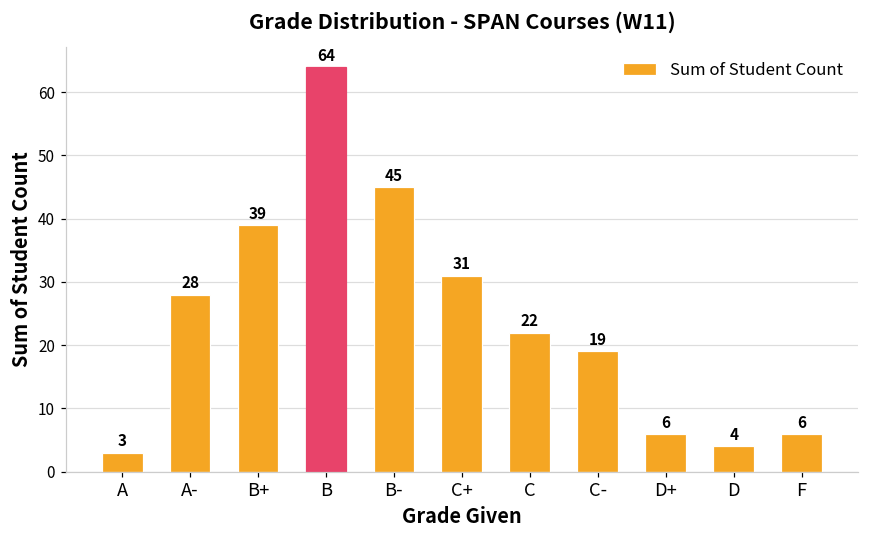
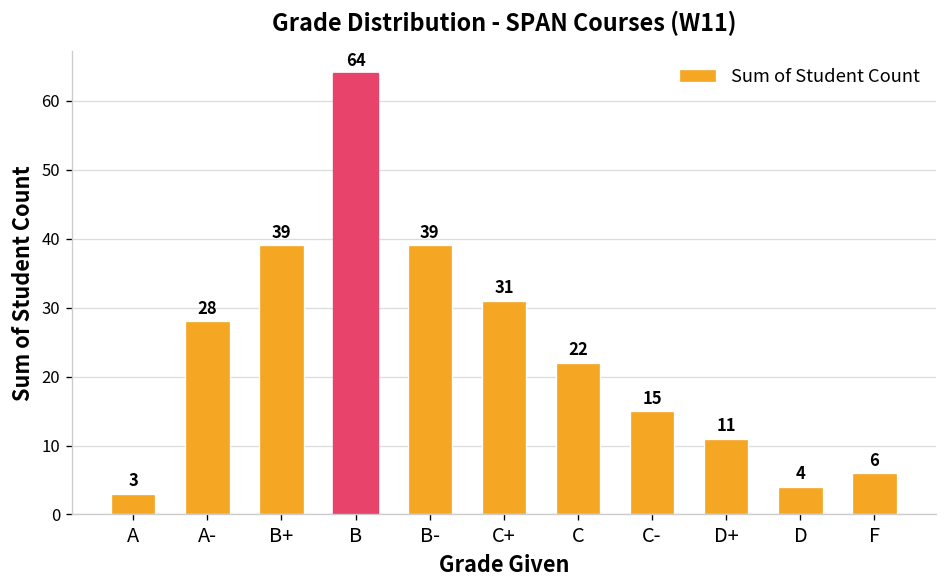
B-: 45 -> 39
C-: 19 -> 15
D+: 6 -> 11
